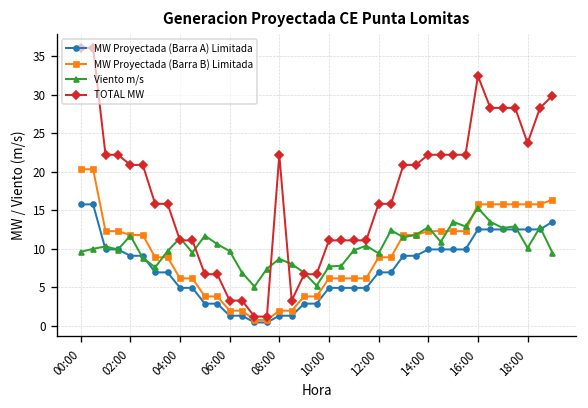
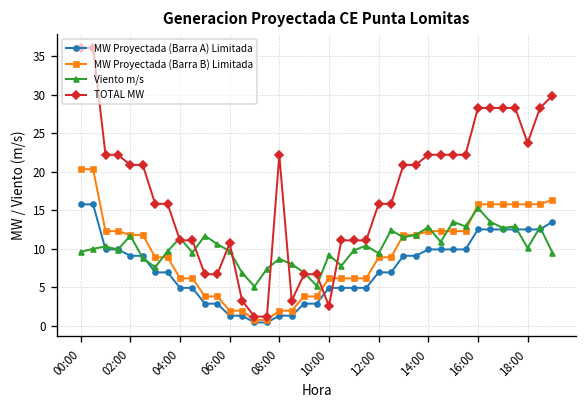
TOTAL MW, 06:00: 3 -> 11
Viento m/s, 10:00: 8 -> 9
TOTAL MW, 10:00: 11 -> 3
TOTAL MW, 16:00: 32 -> 28
